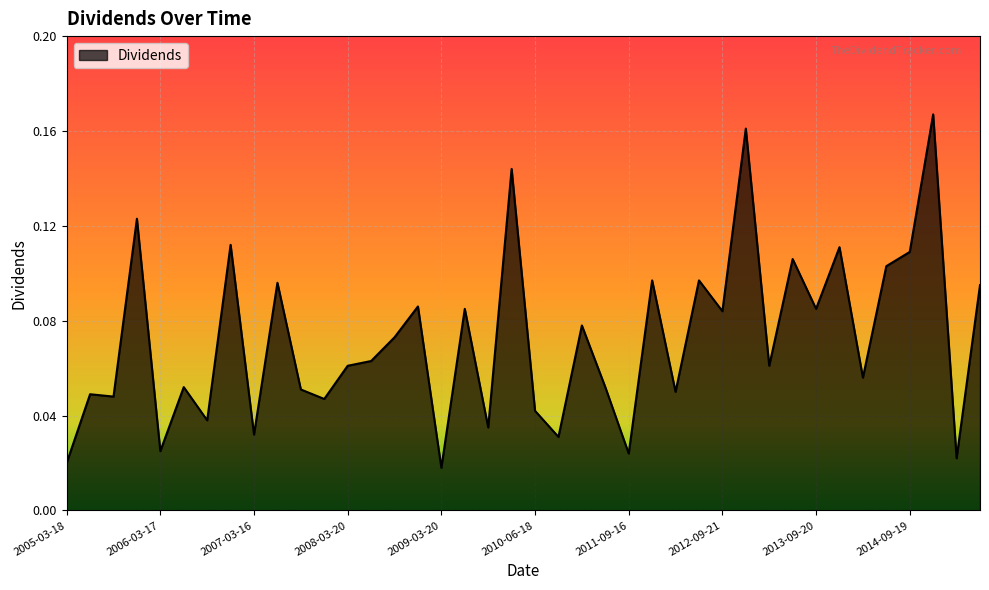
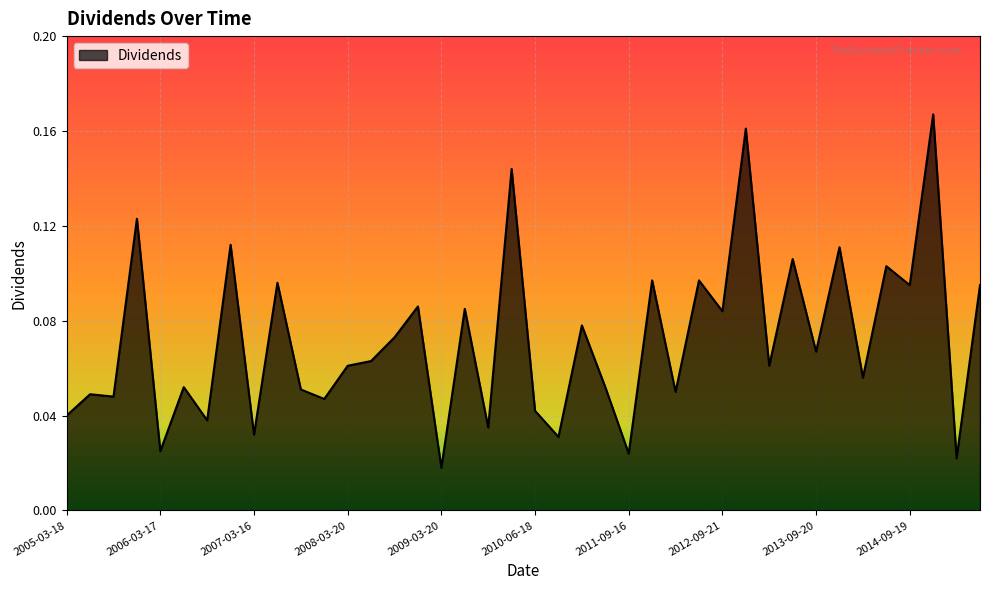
2005-03-18: 0.02 -> 0.04
2013-09-20: 0.085 -> 0.067
2014-09-19: 0.109 -> 0.095
